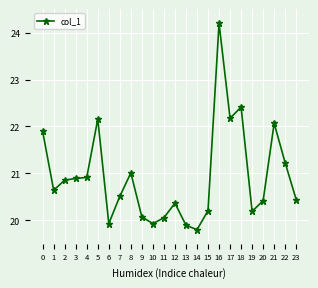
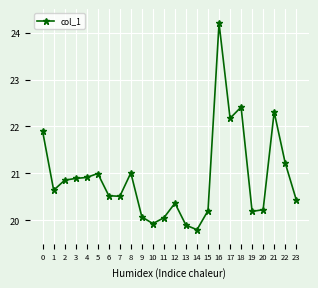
5: 22.2 -> 21.0
6: 19.9 -> 20.5
20: 20.4 -> 20.2
21: 22.1 -> 22.3
